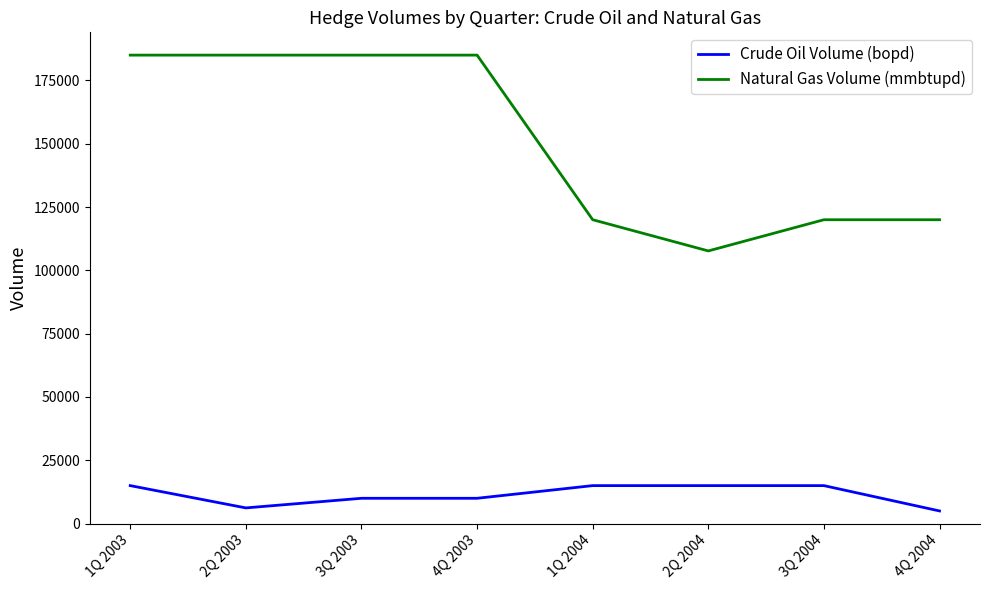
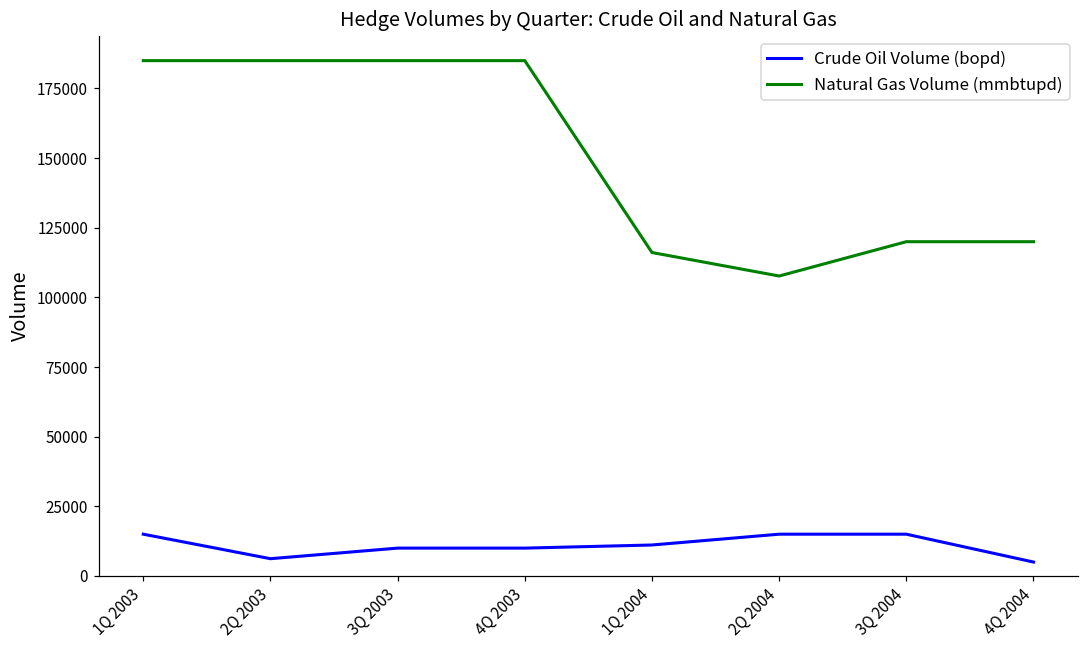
Crude Oil Volume (bopd), 1Q 2004: 15000 -> 11000
Natural Gas Volume (mmbtupd), 1Q 2004: 120000 -> 116000
